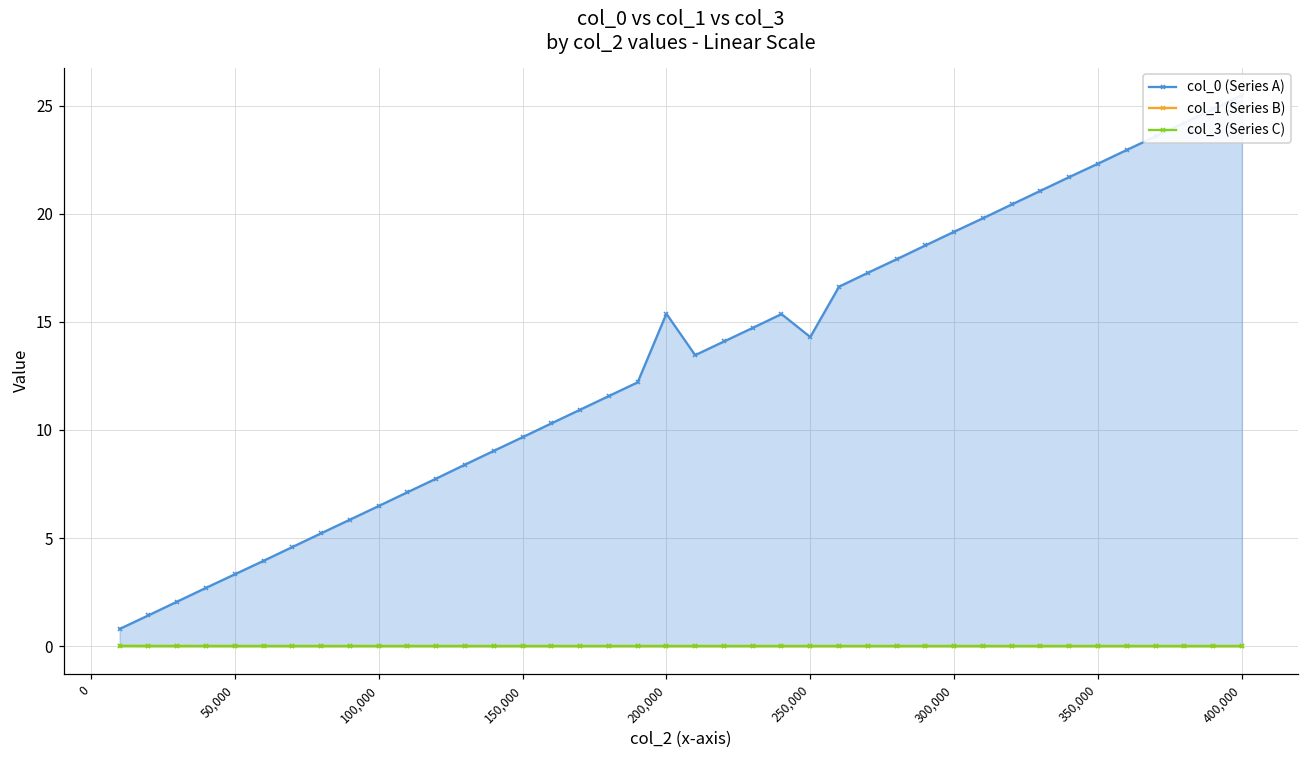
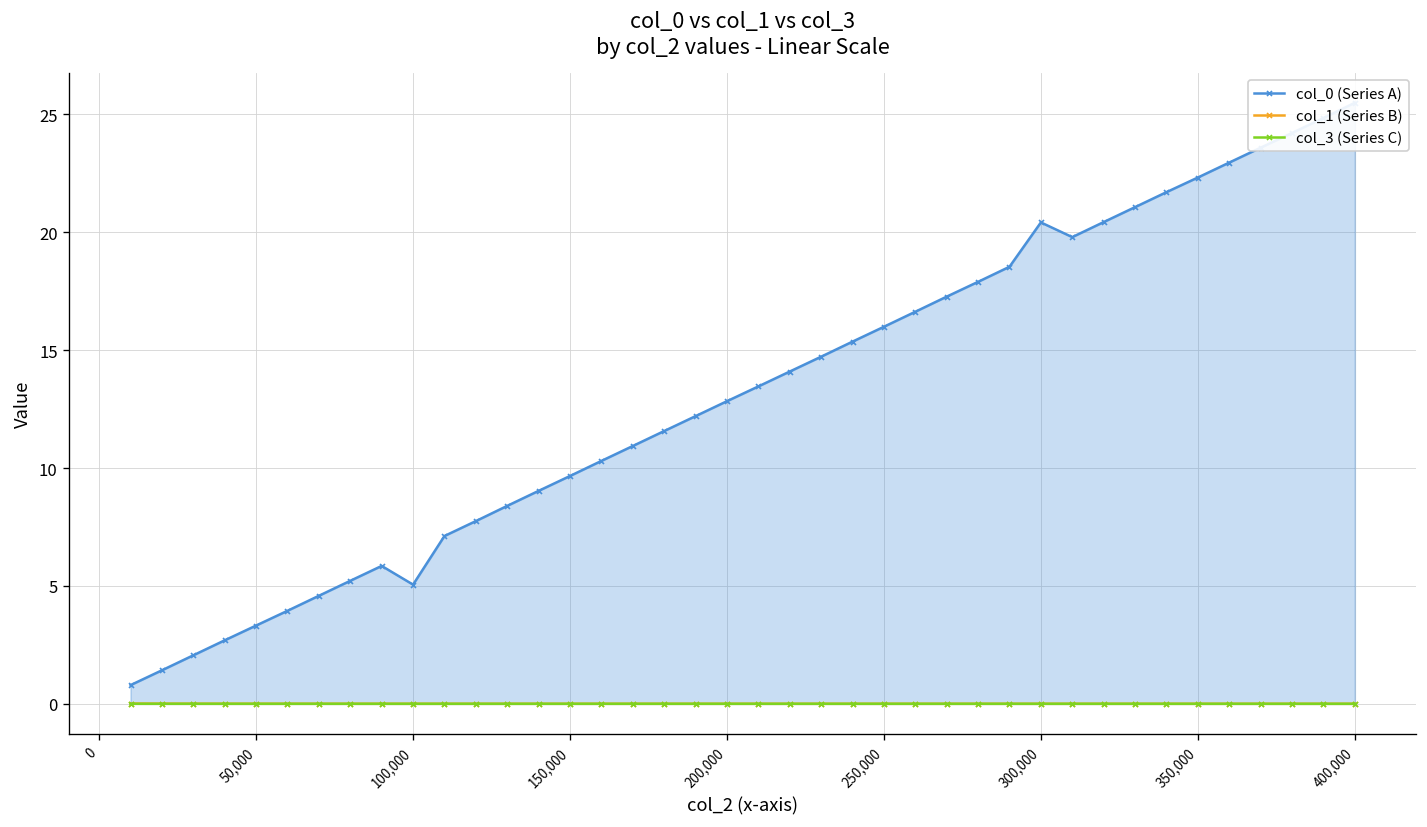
col_0 (Series A), 100,000: 6.5 -> 5.1
col_0 (Series A), 200,000: 15.4 -> 12.8
col_0 (Series A), 250,000: 14.3 -> 16.0
col_0 (Series A), 300,000: 19.2 -> 20.4
